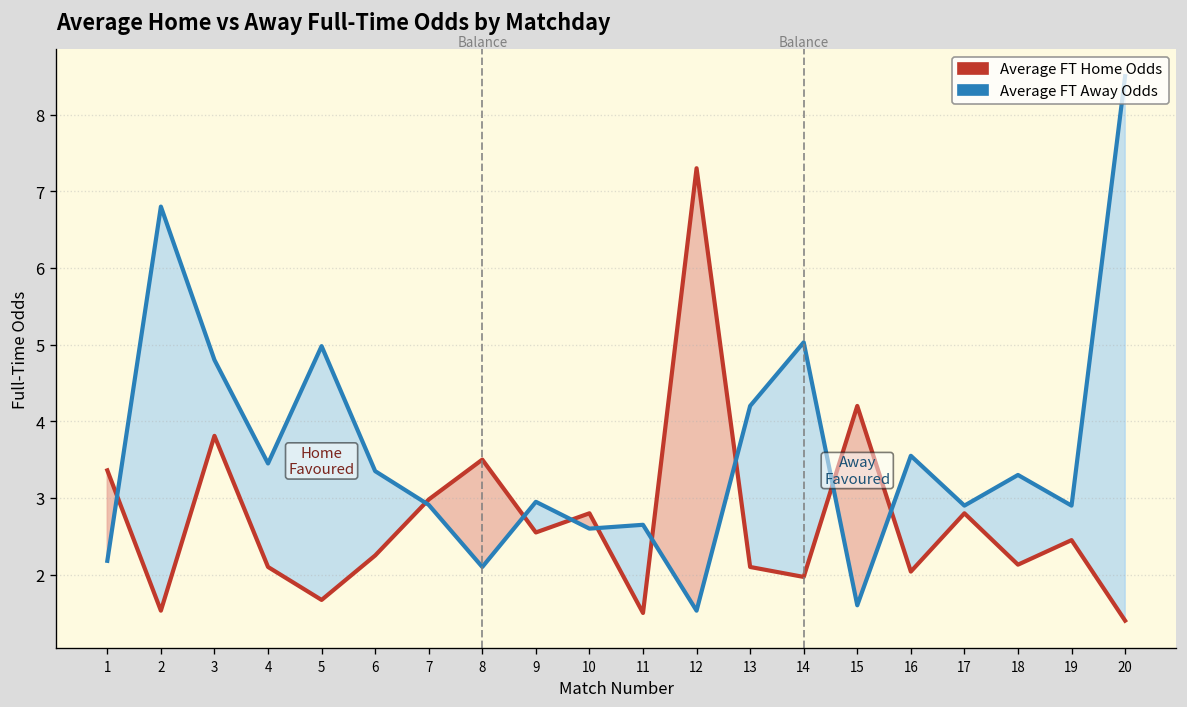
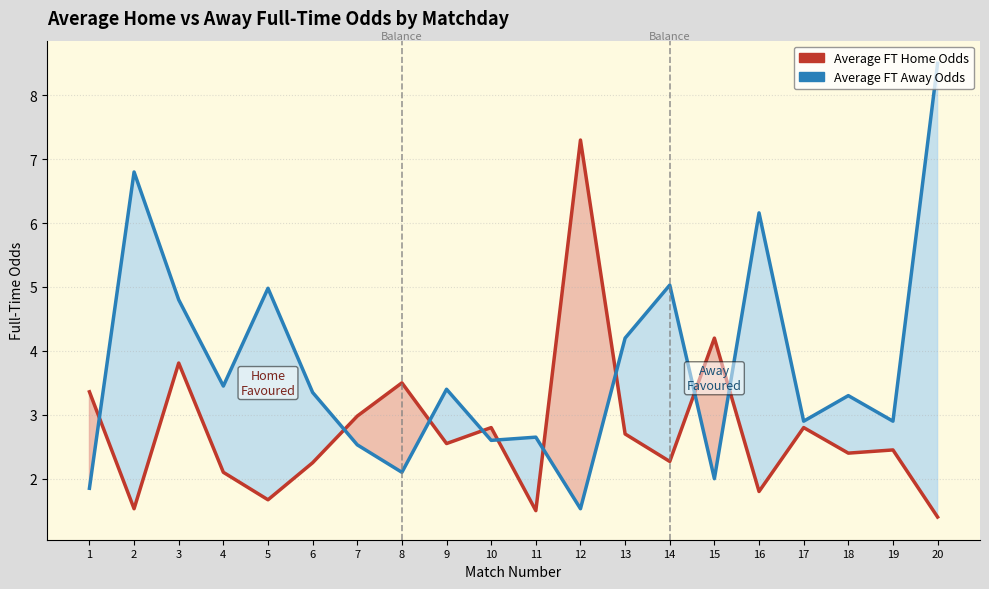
Average FT Away Odds, 1: 2.2 -> 1.9
Average FT Away Odds, 7: 2.9 -> 2.5
Average FT Away Odds, 9: 3.0 -> 3.4
Average FT Home Odds, 13: 2.1 -> 2.7
Average FT Home Odds, 14: 2.0 -> 2.3
Average FT Away Odds, 15: 1.6 -> 2.0
Average FT Home Odds, 16: 2.0 -> 1.8
Average FT Away Odds, 16: 3.6 -> 6.2
Average FT Home Odds, 18: 2.1 -> 2.4
